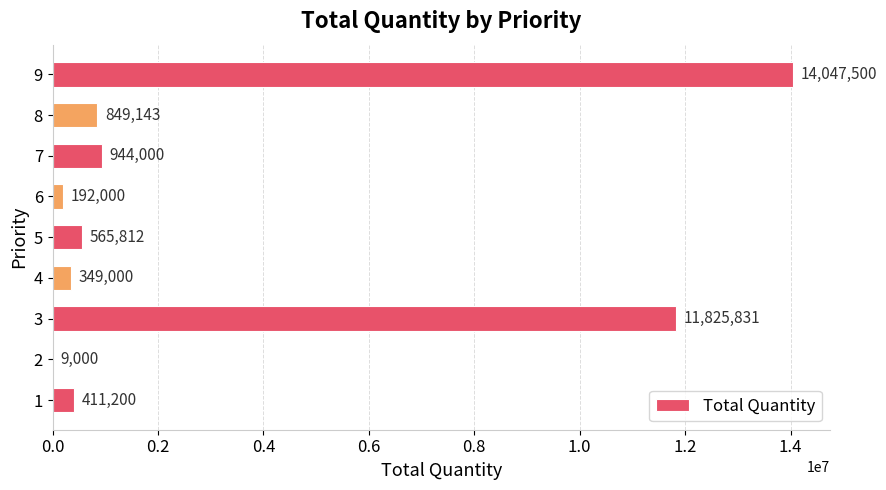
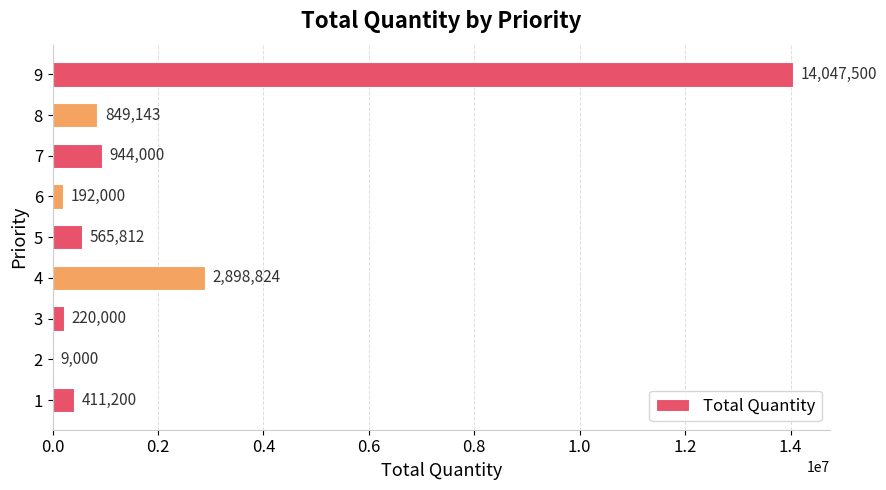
4: 349,000 -> 2,898,824
3: 11,825,831 -> 220,000
